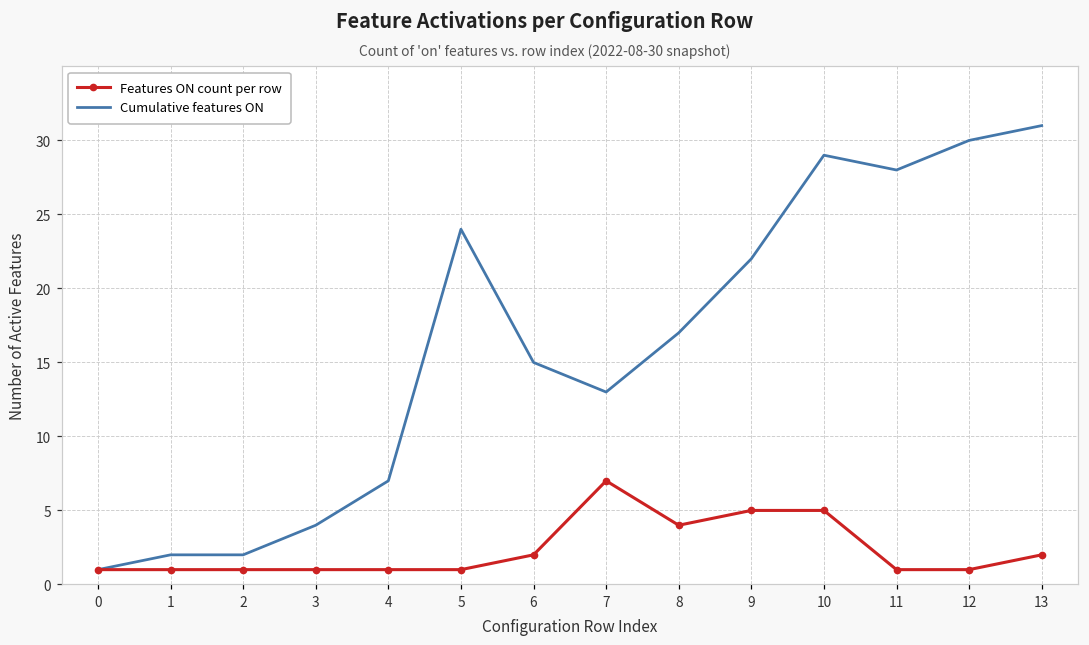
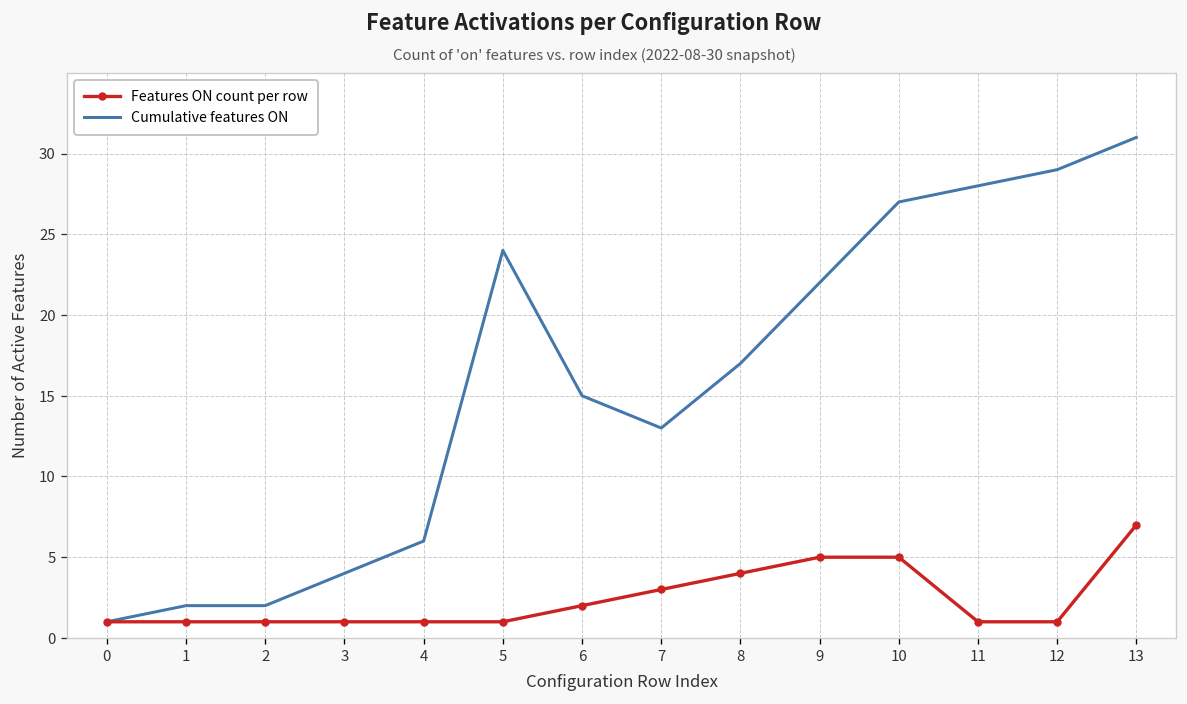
Cumulative features ON, 4: 7 -> 6
Features ON count per row, 7: 7 -> 3
Cumulative features ON, 10: 29 -> 27
Cumulative features ON, 12: 30 -> 29
Features ON count per row, 13: 2 -> 7
